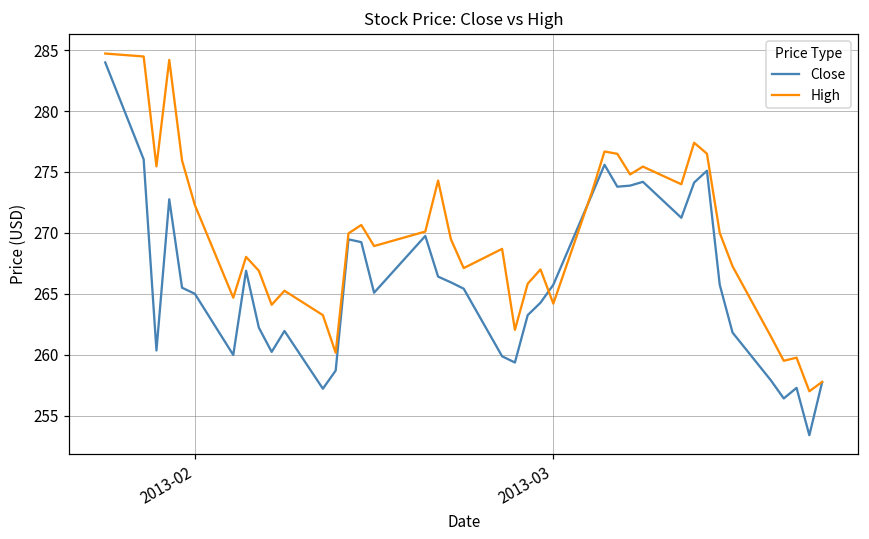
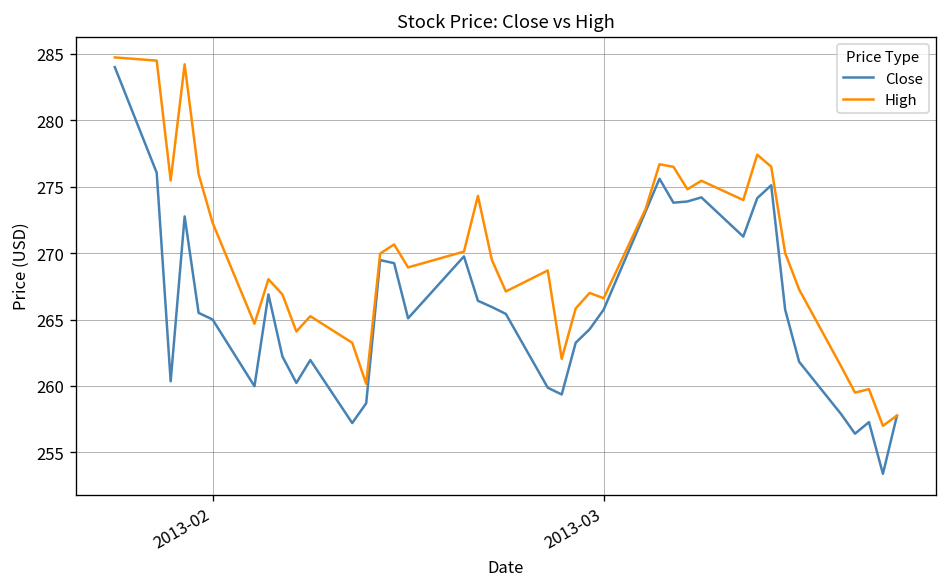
High, 2013-03: 264.2 -> 266.6
